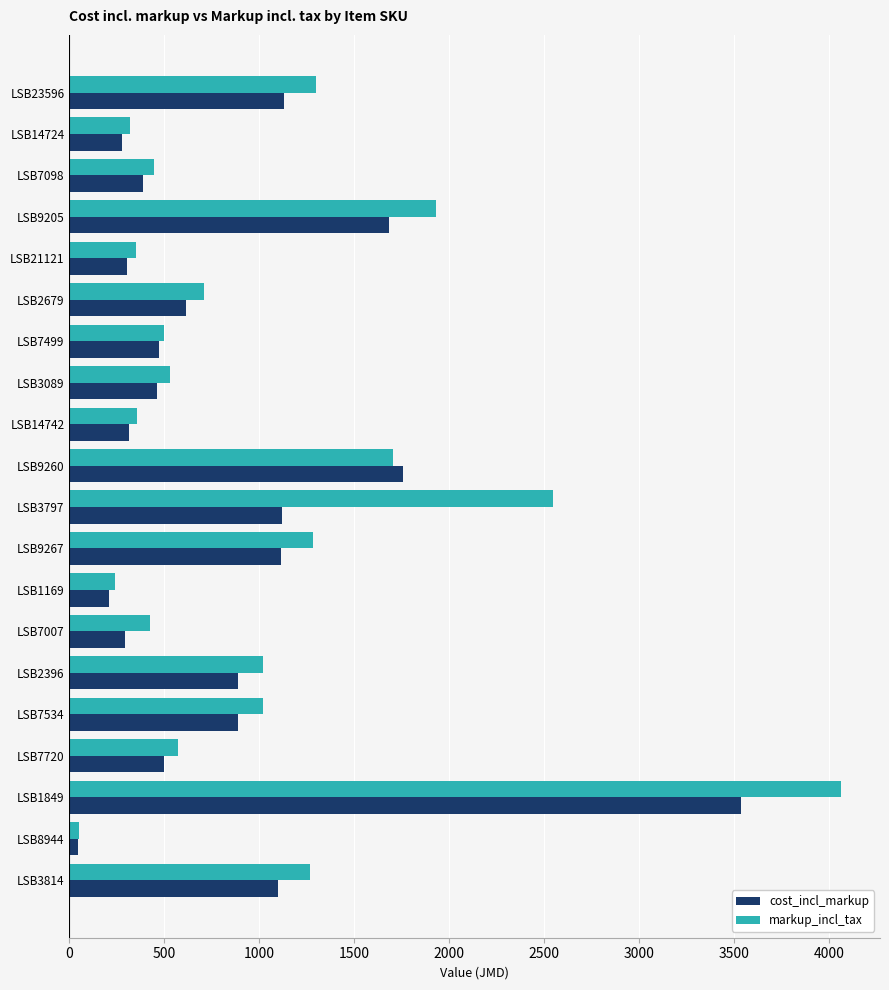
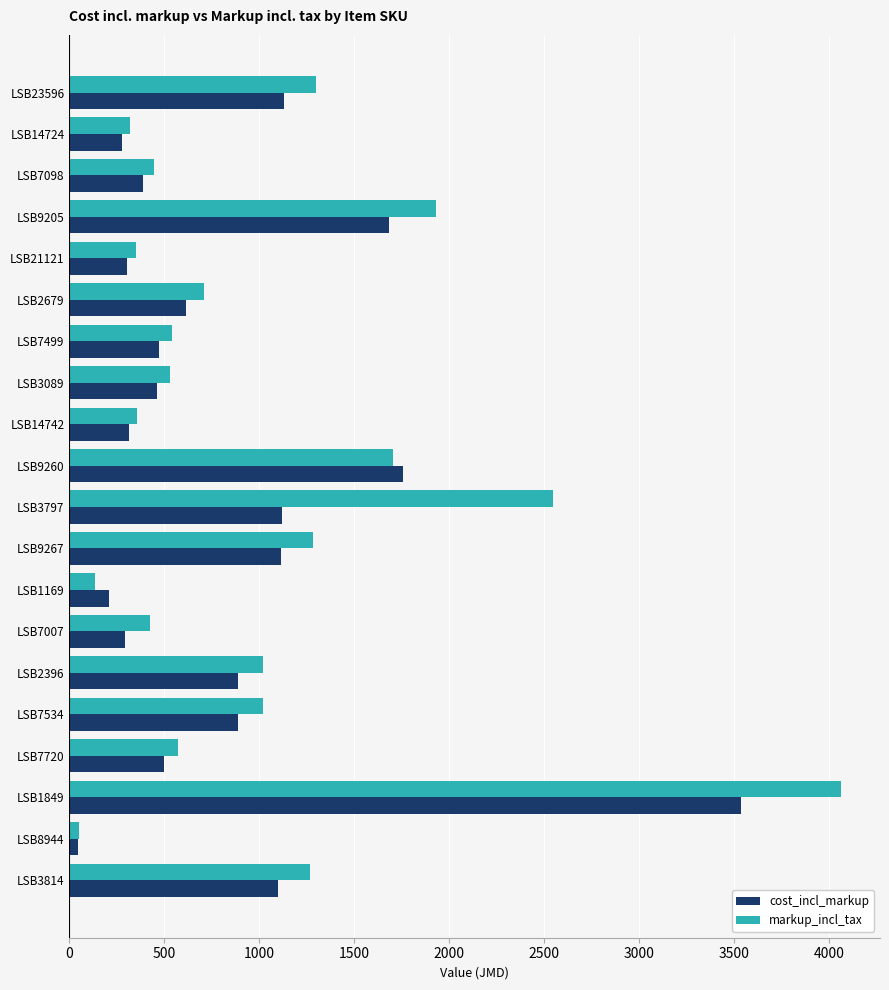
markup_incl_tax, LSB7499: 500 -> 540
markup_incl_tax, LSB1169: 240 -> 140
